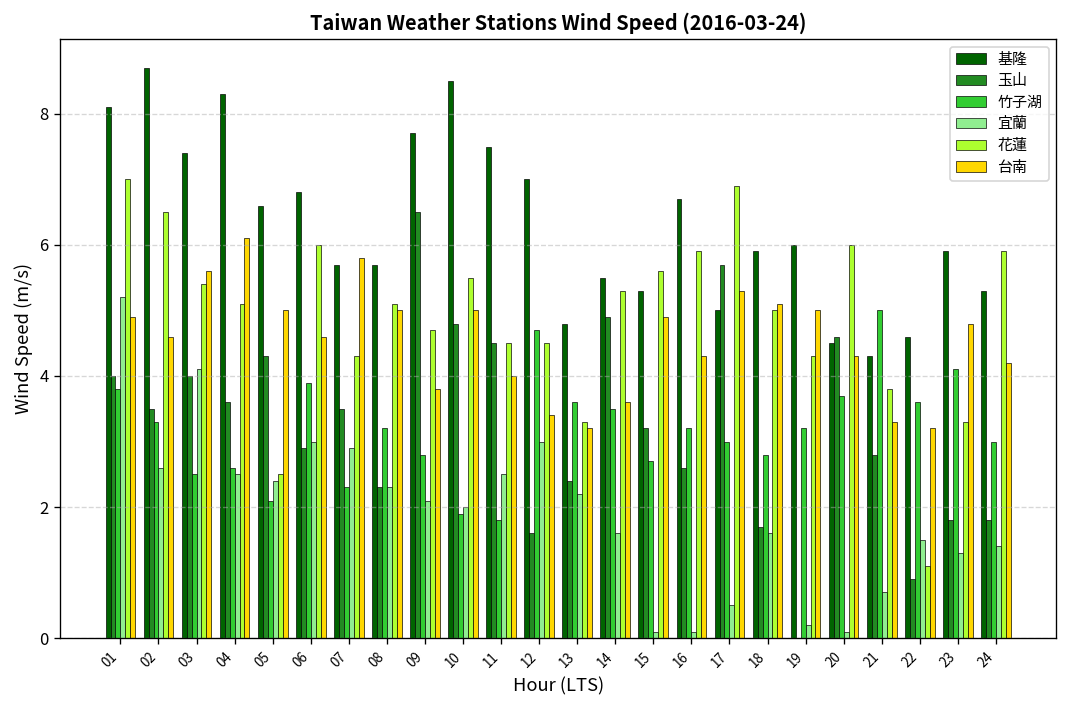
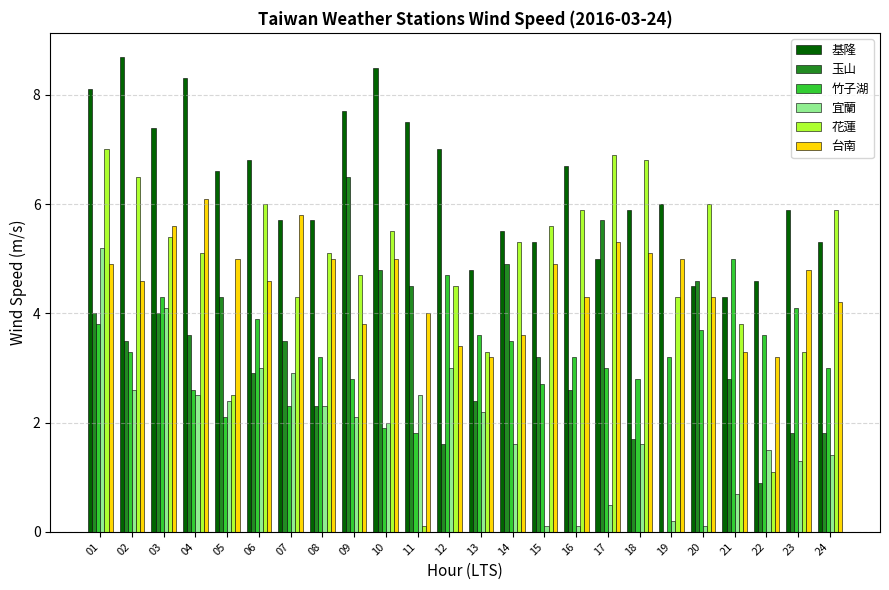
竹子湖, 03: 2.5 -> 4.3
花蓮, 11: 4.5 -> 0.1
花蓮, 18: 5.0 -> 6.8
